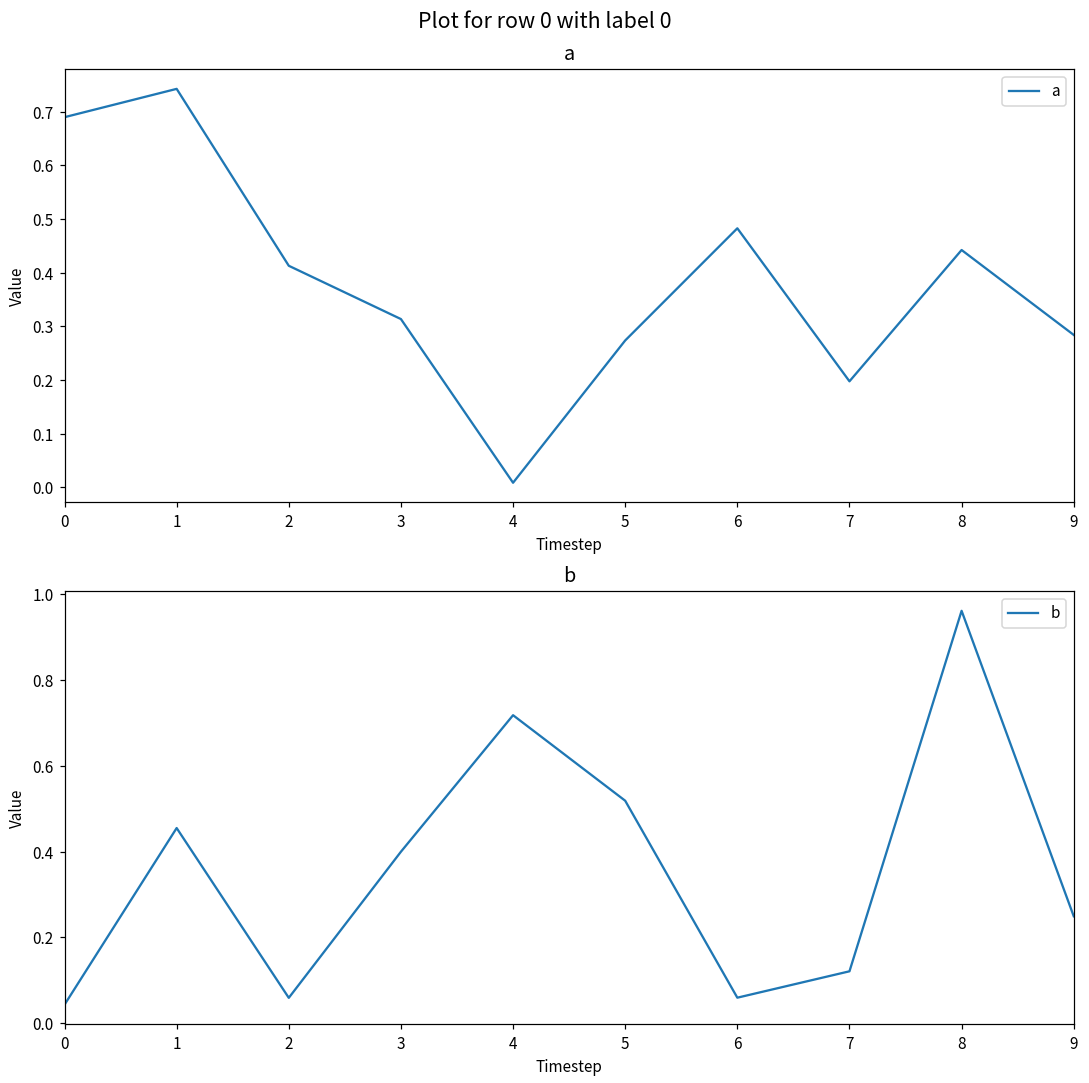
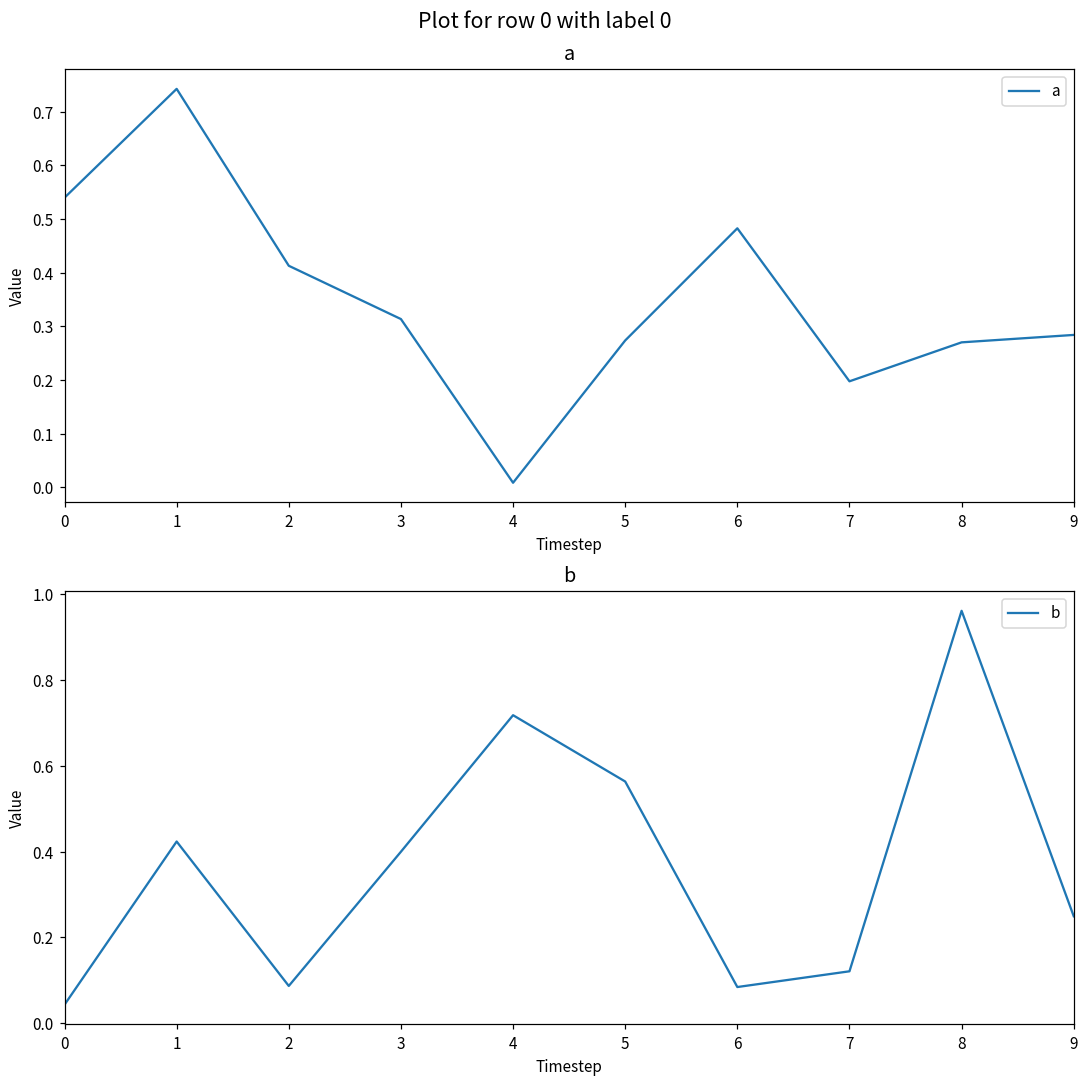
a, 0: 0.69 -> 0.54
a, 8: 0.44 -> 0.27
b, 1: 0.45 -> 0.42
b, 2: 0.06 -> 0.09
b, 5: 0.52 -> 0.56
b, 6: 0.06 -> 0.08
